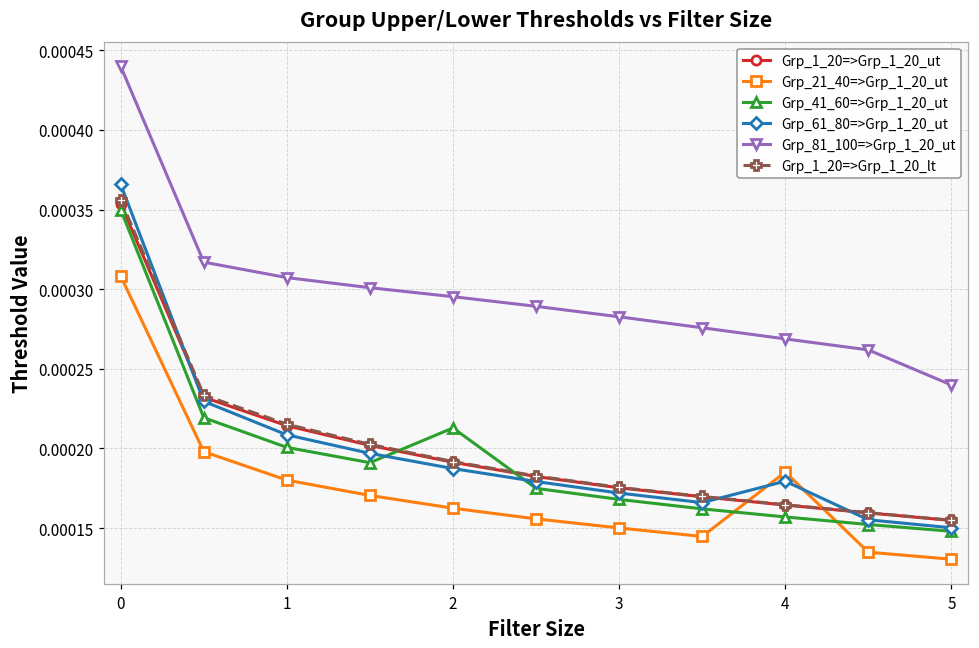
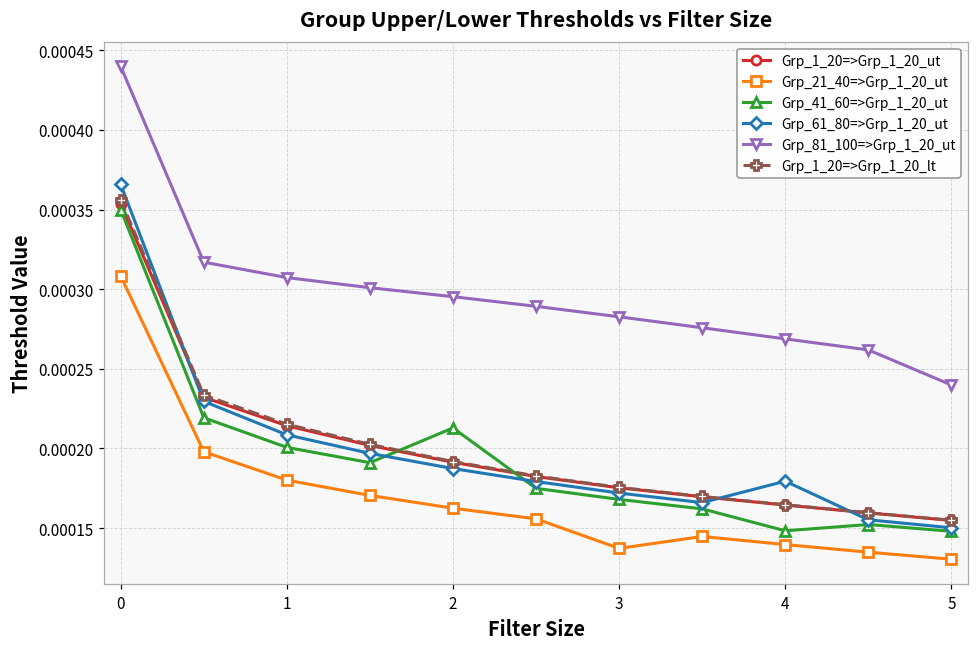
Grp_21_40=>Grp_1_20_ut, 3: 0.000150 -> 0.000137
Grp_21_40=>Grp_1_20_ut, 4: 0.000185 -> 0.000140
Grp_41_60=>Grp_1_20_ut, 4: 0.000157 -> 0.000148
